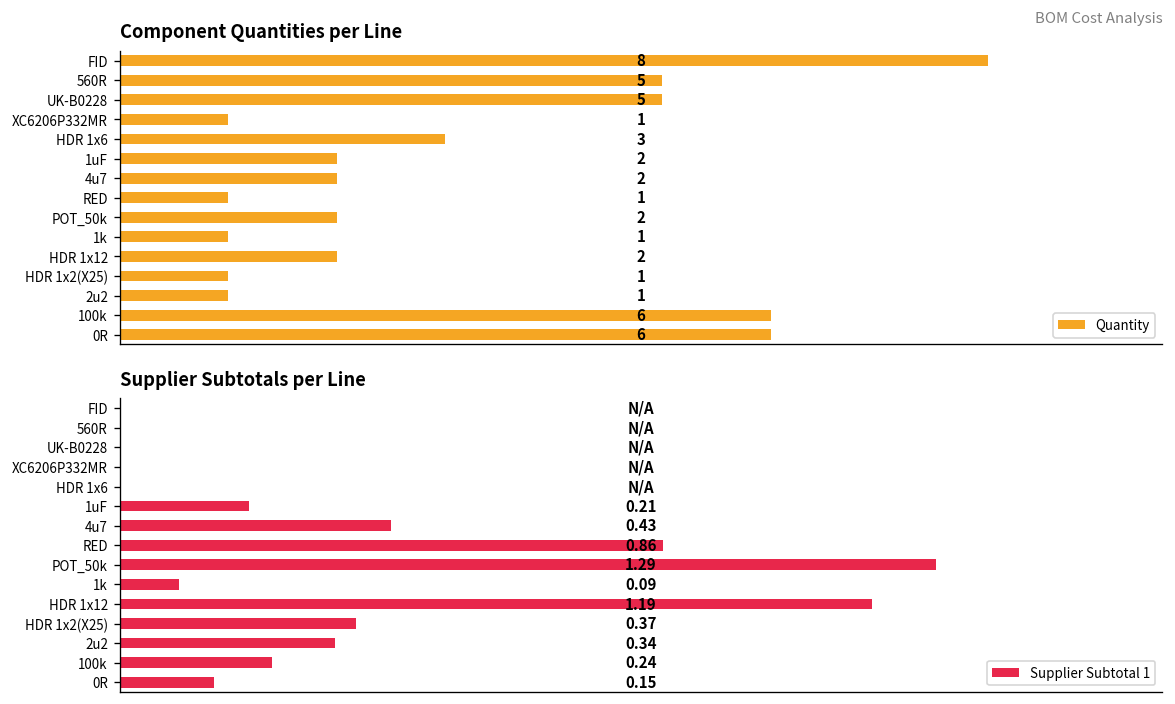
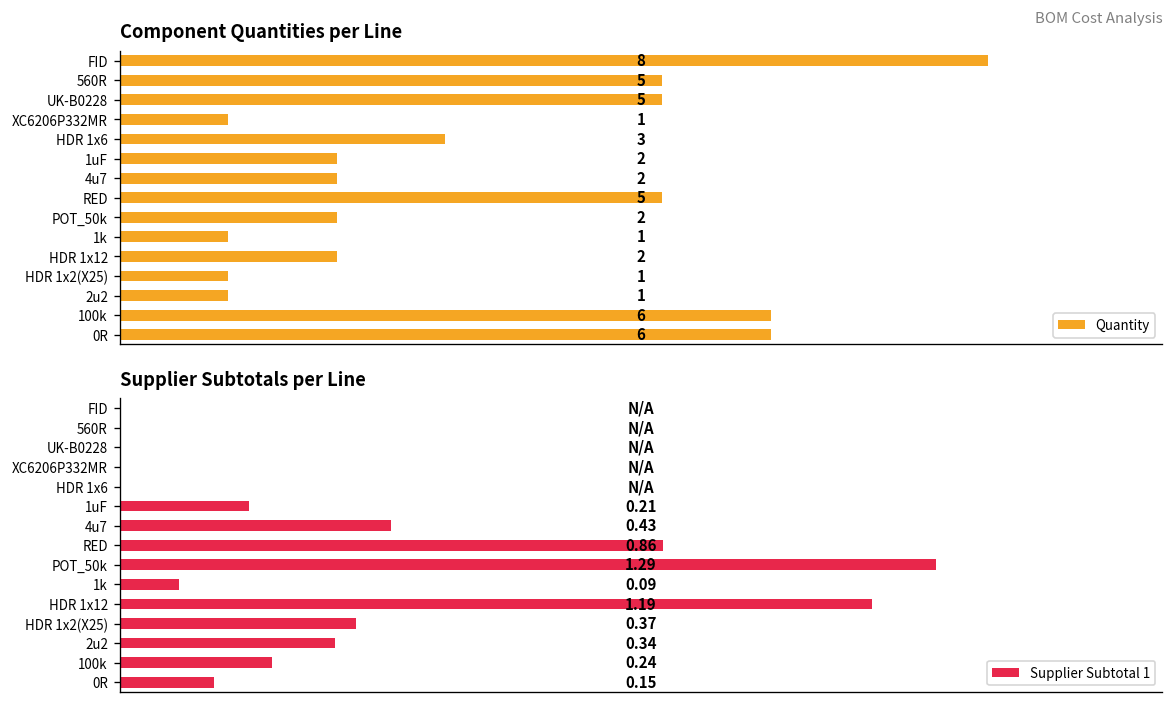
Component Quantities per Line, RED: 1 -> 5
